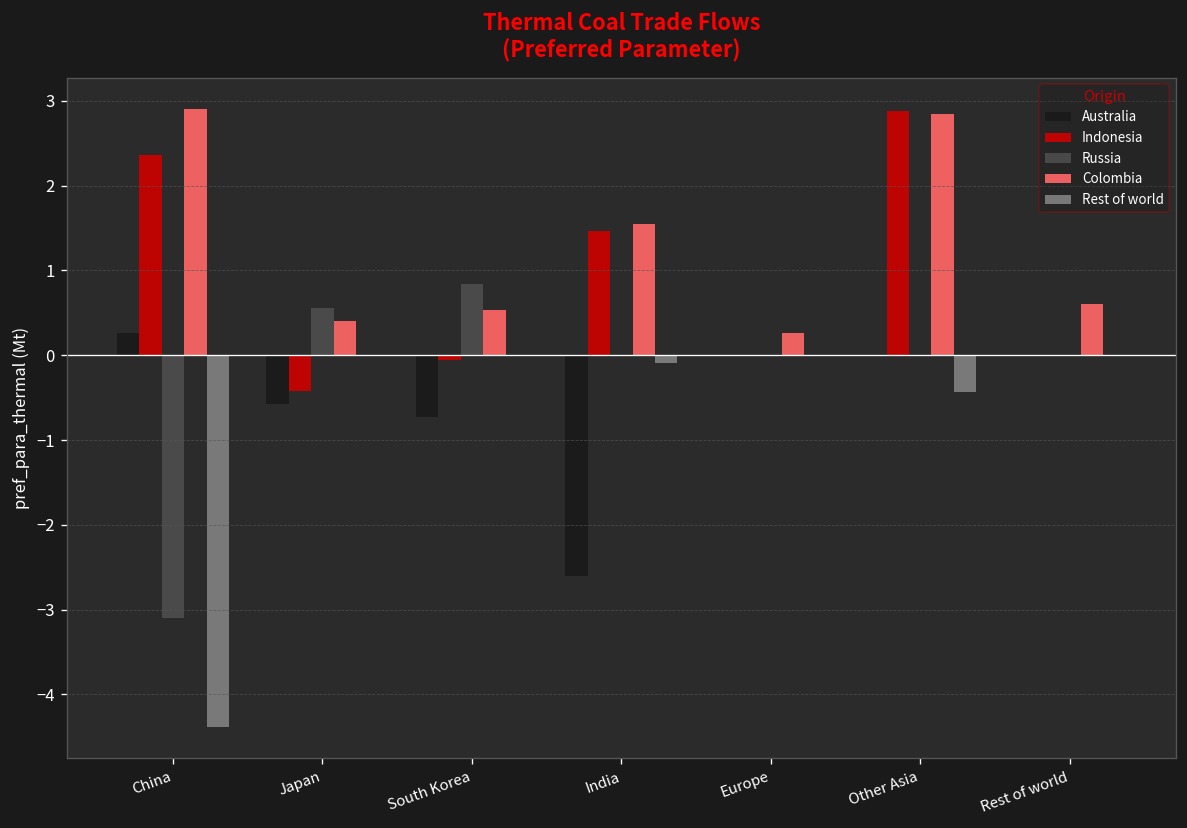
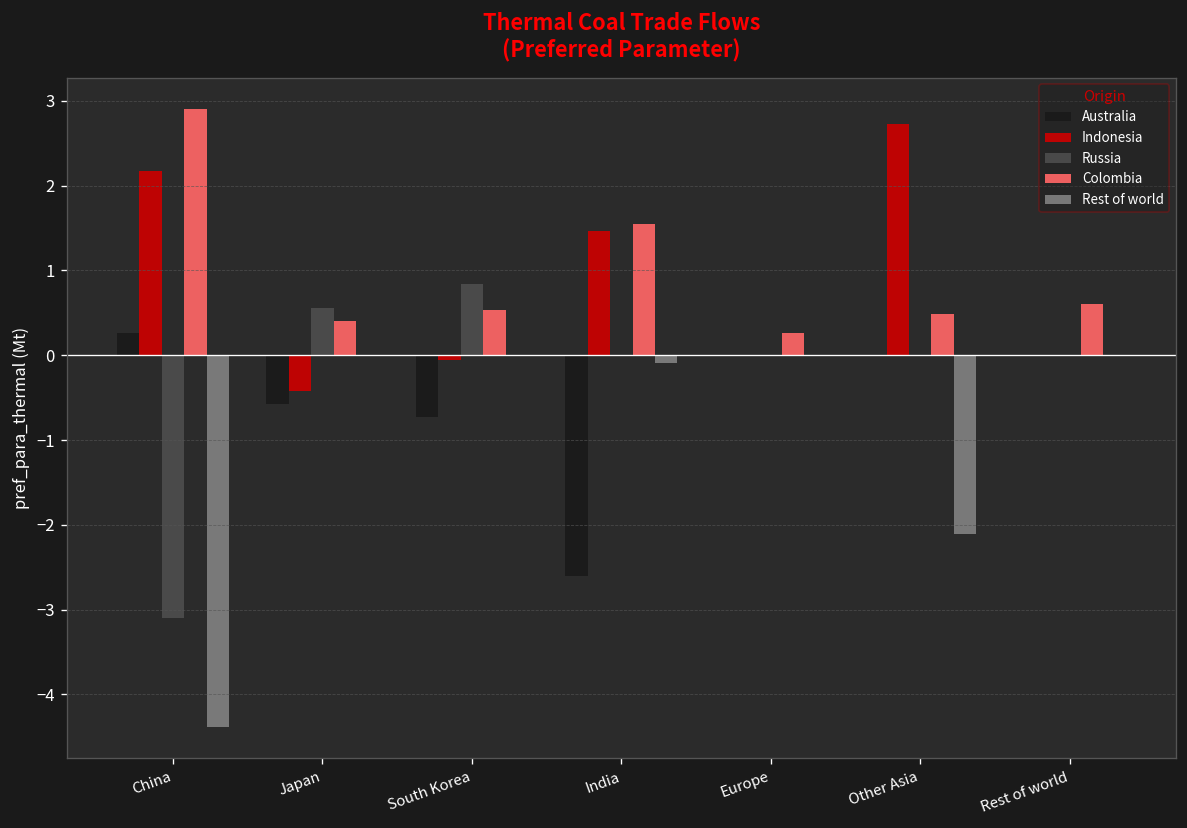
Indonesia, China: 2.4 -> 2.2
Indonesia, Other Asia: 2.9 -> 2.7
Colombia, Other Asia: 2.9 -> 0.5
Rest of world, Other Asia: -0.4 -> -2.1
